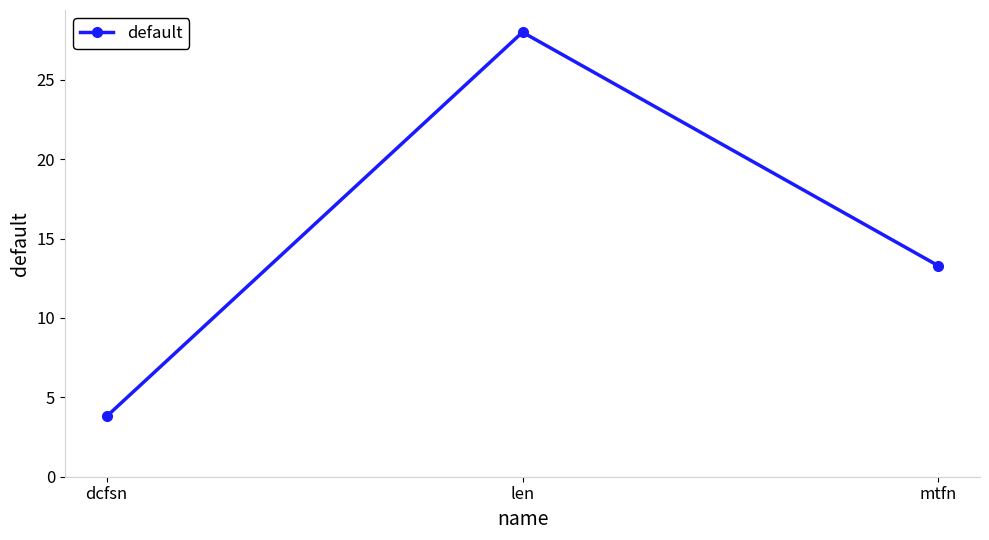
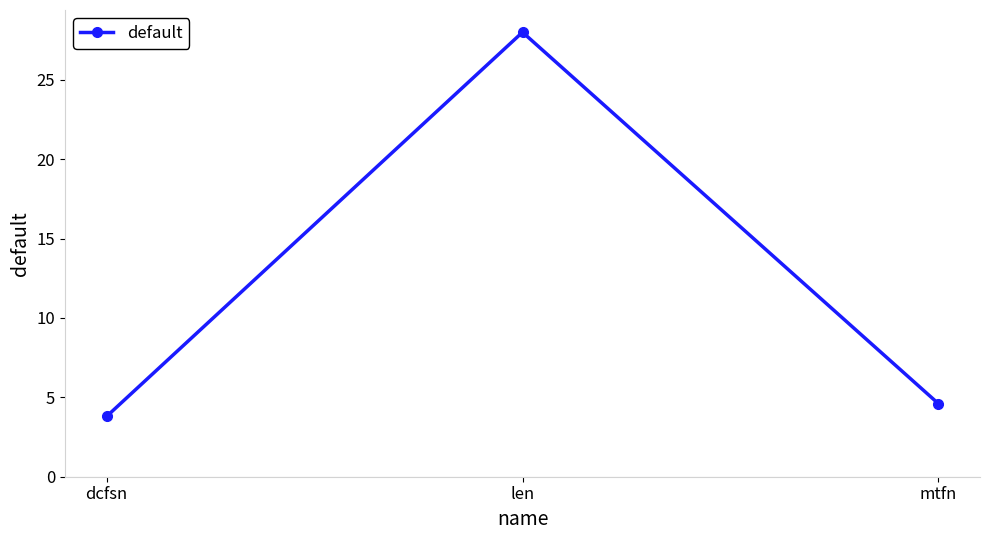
mtfn: 13.3 -> 4.6
